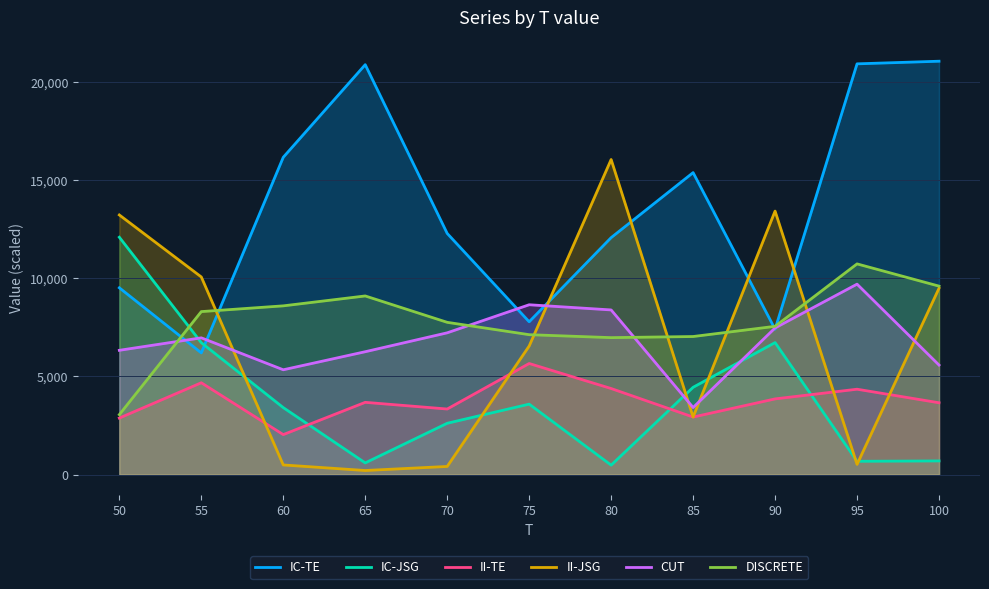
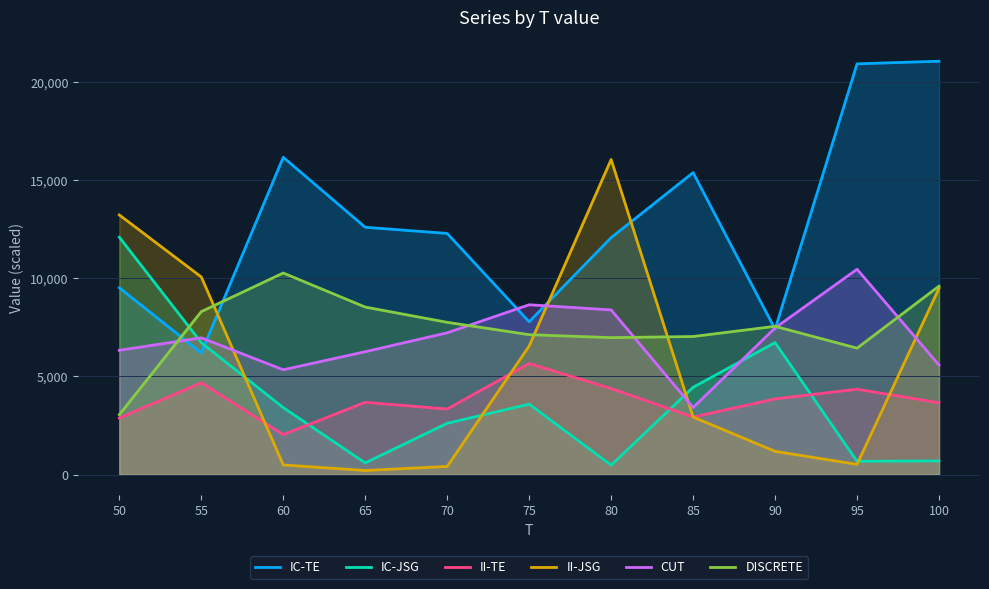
DISCRETE, 60: 8,600 -> 10,300
IC-TE, 65: 20,900 -> 12,600
DISCRETE, 65: 9,100 -> 8,500
II-JSG, 90: 13,400 -> 1,200
CUT, 95: 9,700 -> 10,500
DISCRETE, 95: 10,700 -> 6,400
